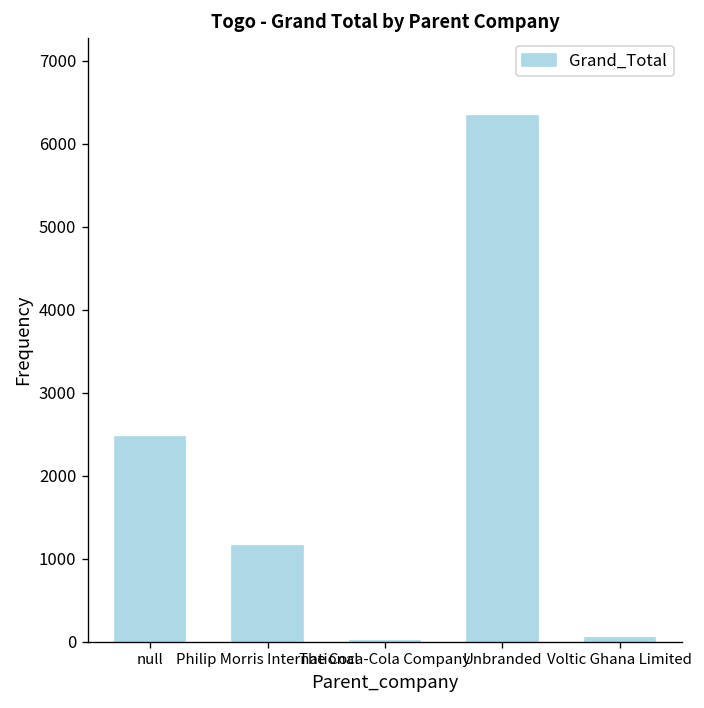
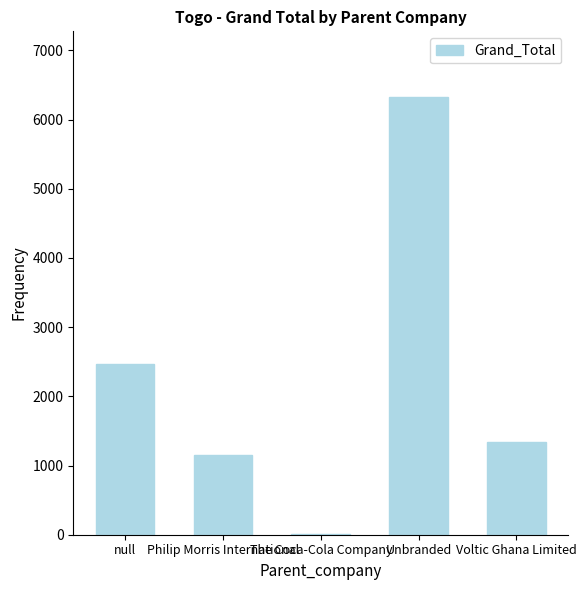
Voltic Ghana Limited: 0 -> 1300
